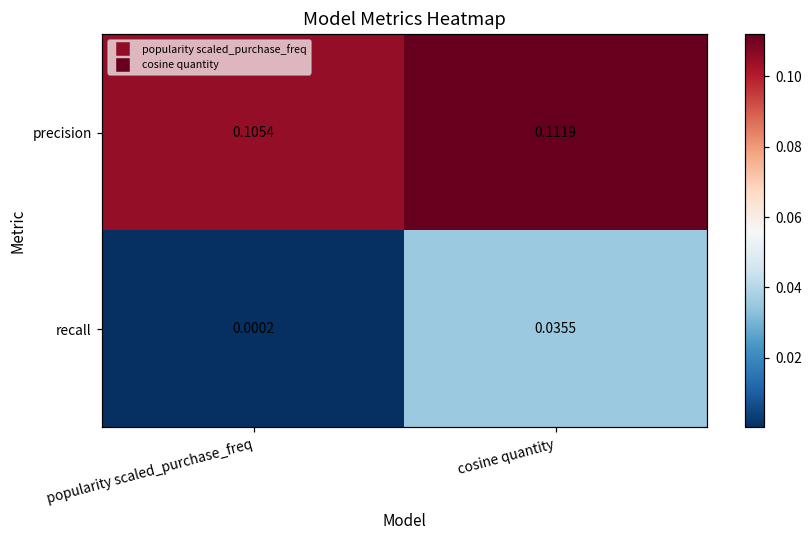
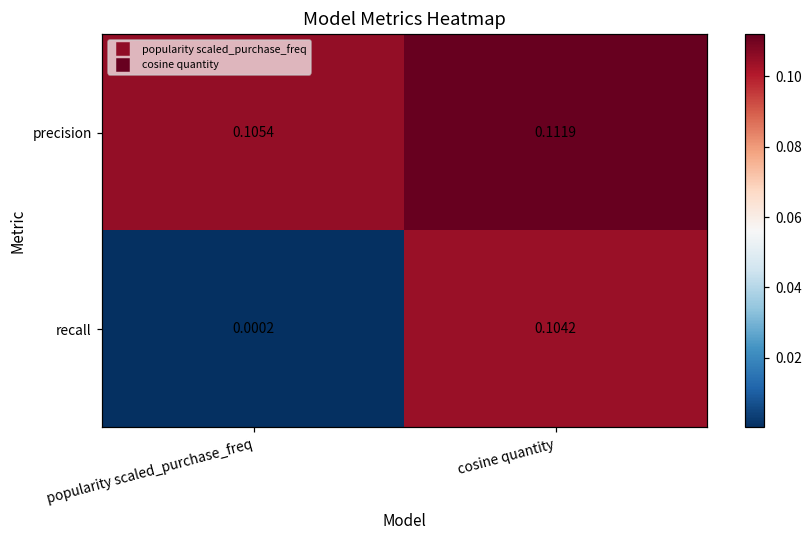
recall, cosine quantity: 0.0355 -> 0.1042
